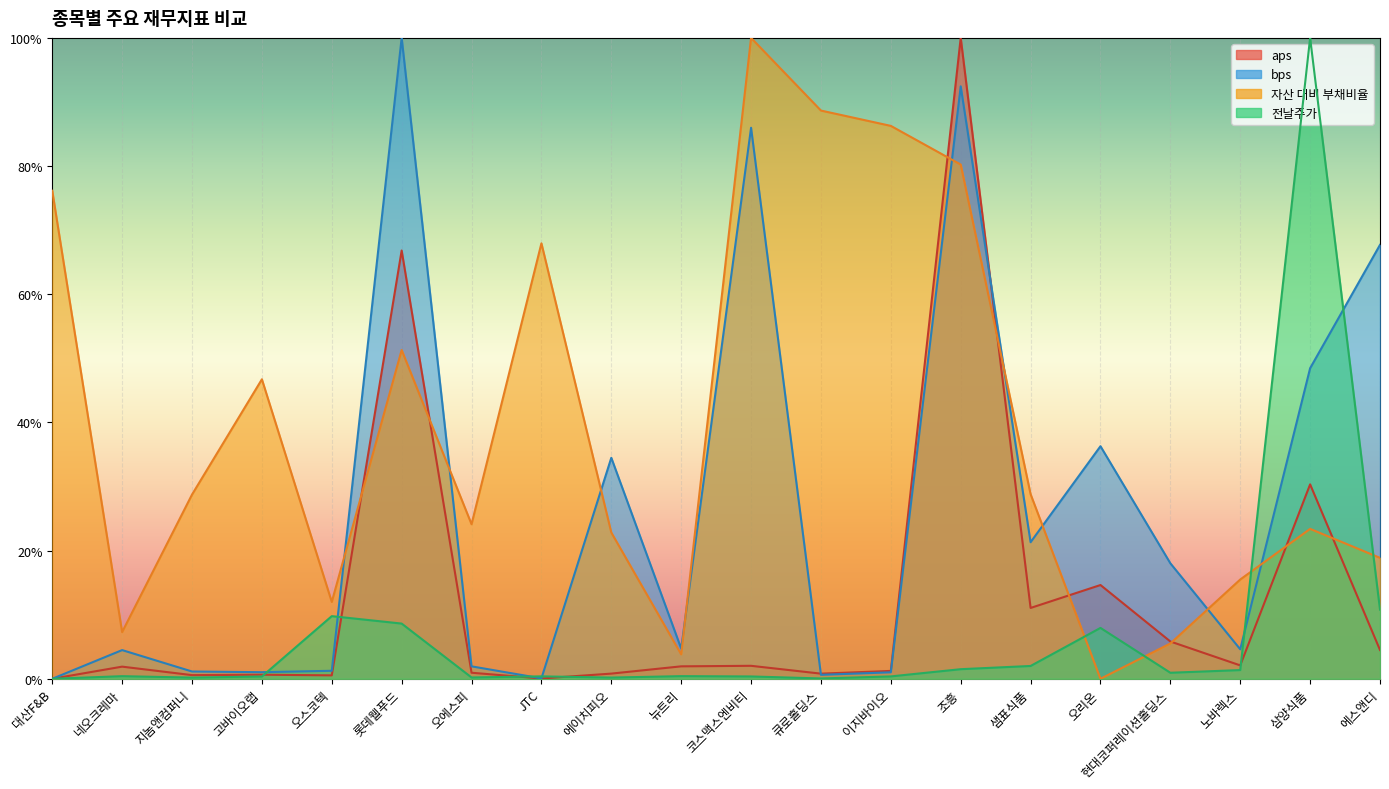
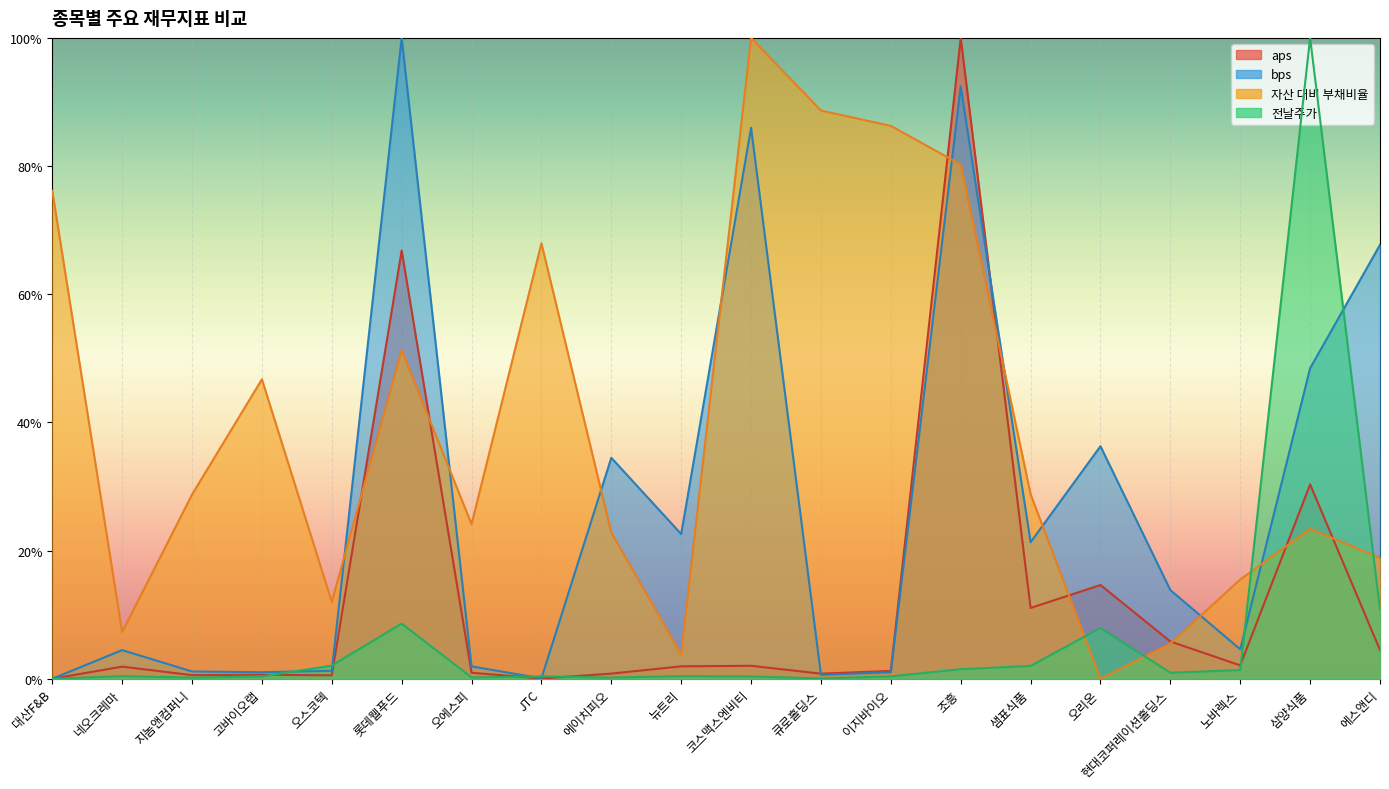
전날주가, 오스코텍: 10% -> 2%
bps, 뉴트리: 5% -> 23%
bps, 현대코퍼레이션홀딩스: 18% -> 14%
